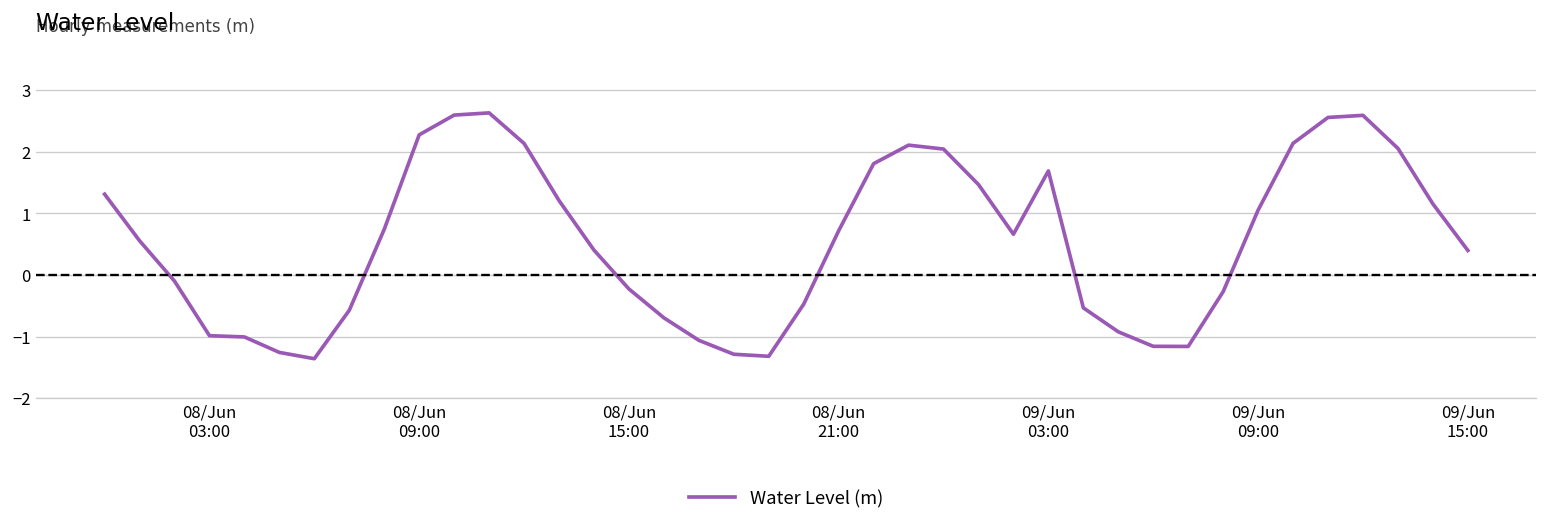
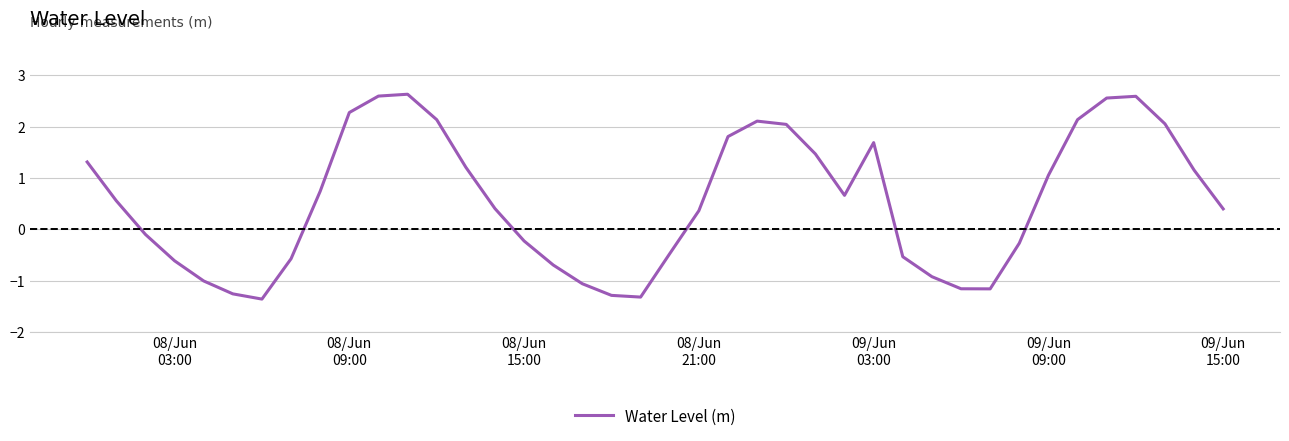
08/Jun 03:00: -1.0 -> -0.6
08/Jun 21:00: 0.7 -> 0.4
